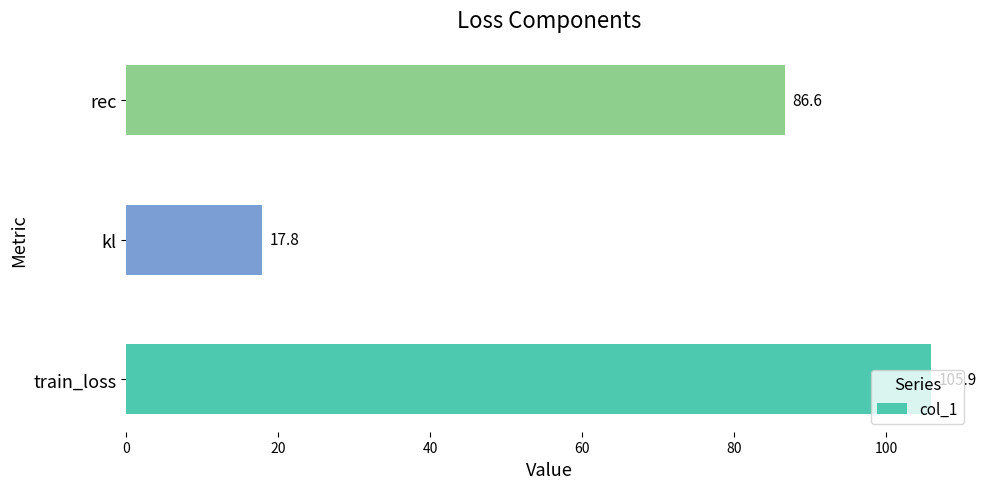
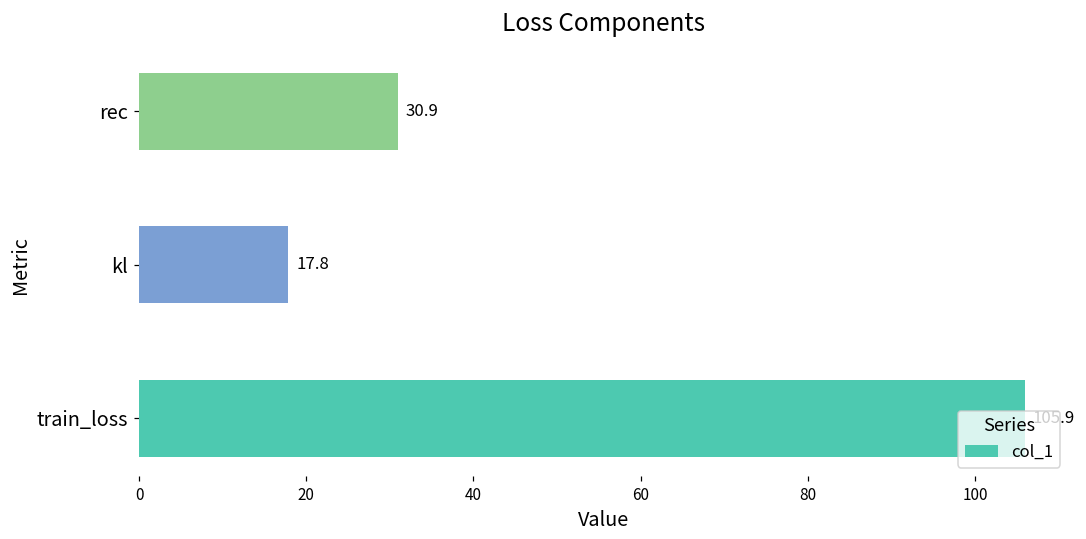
rec: 86.6 -> 30.9
